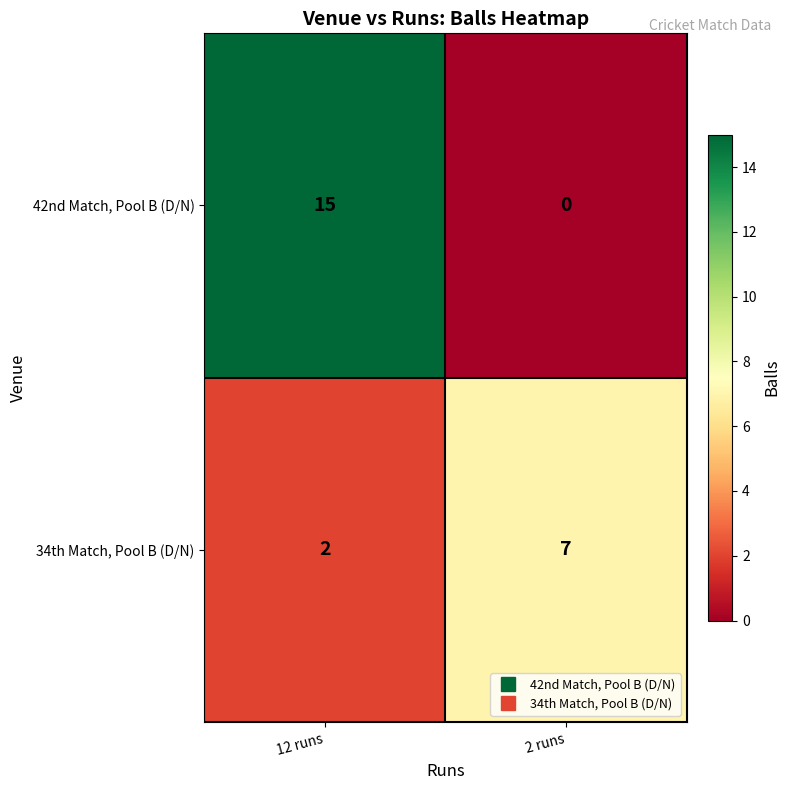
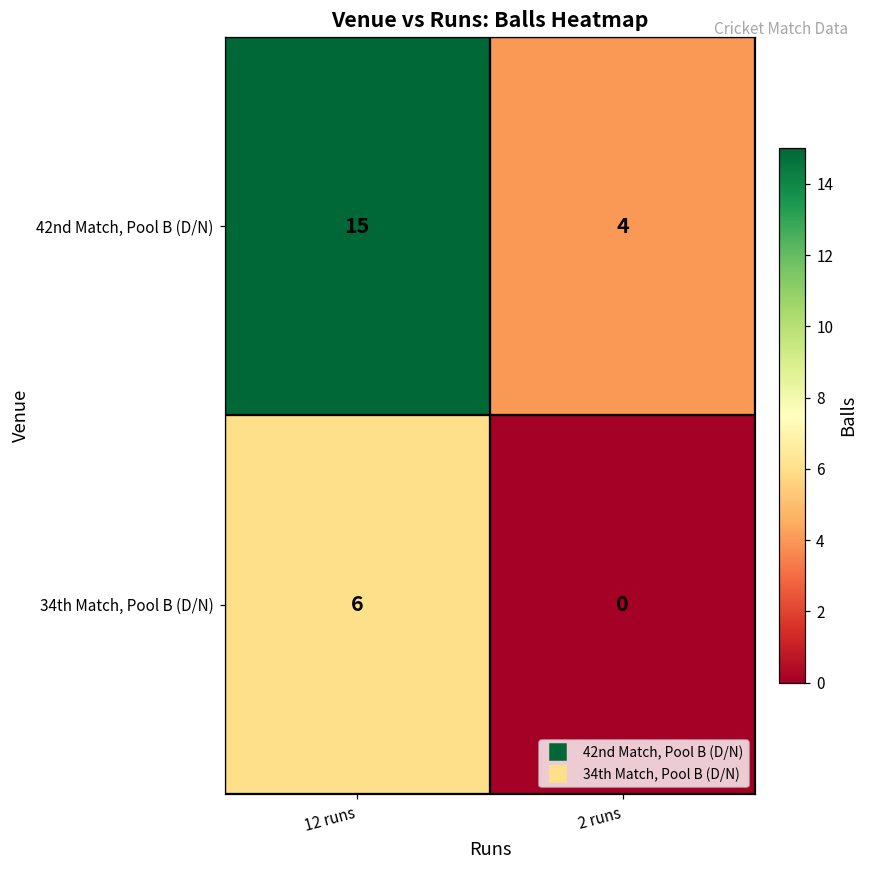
42nd Match, Pool B (D/N), 2 runs: 0 -> 4
34th Match, Pool B (D/N), 12 runs: 2 -> 6
34th Match, Pool B (D/N), 2 runs: 7 -> 0
